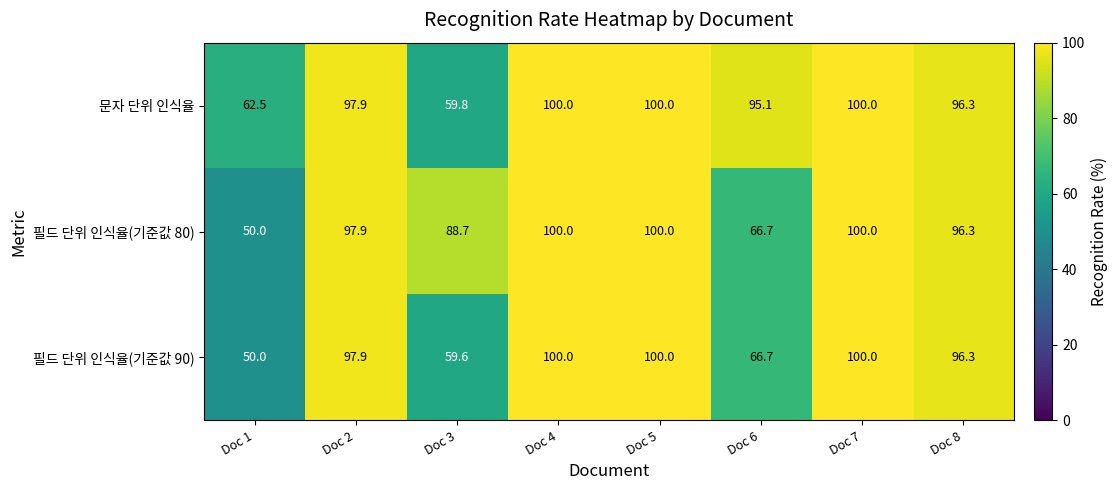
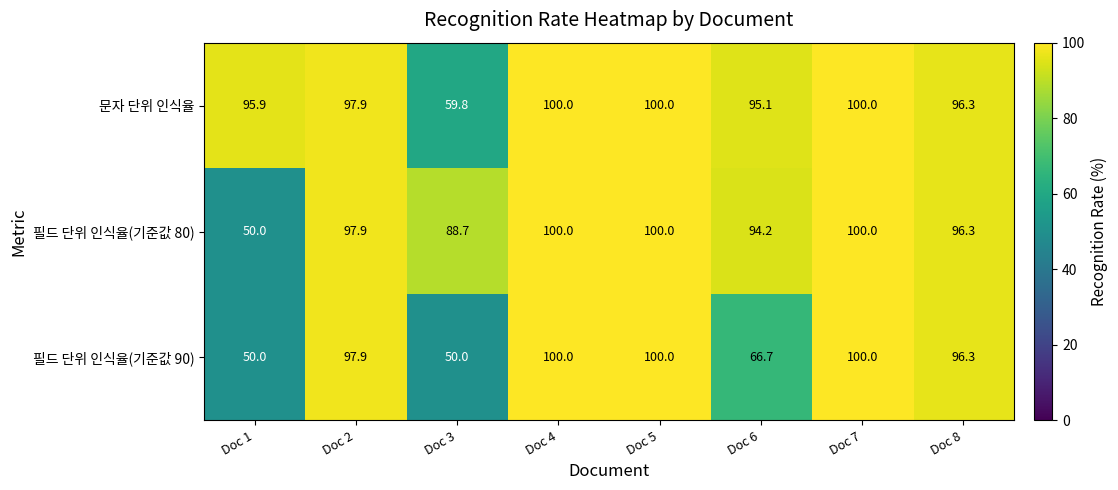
문자 단위 인식율, Doc 1: 62.5 -> 95.9
필드 단위 인식율(기준값 80), Doc 6: 66.7 -> 94.2
필드 단위 인식율(기준값 90), Doc 3: 59.6 -> 50.0
